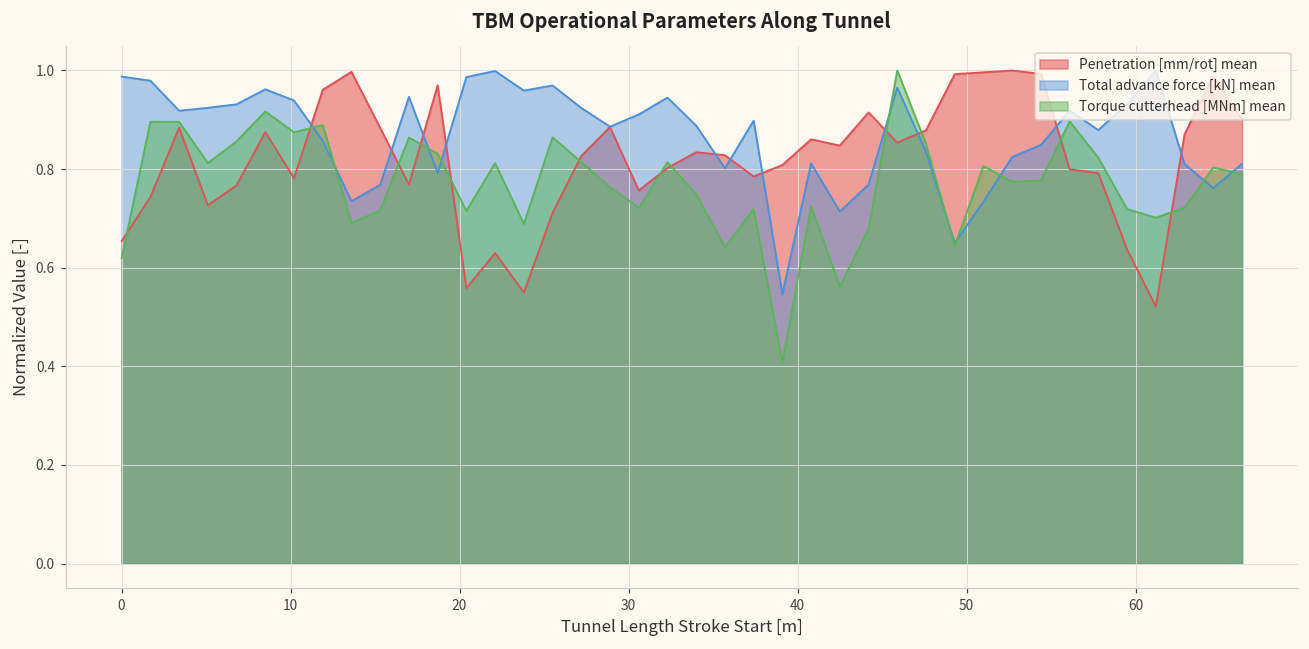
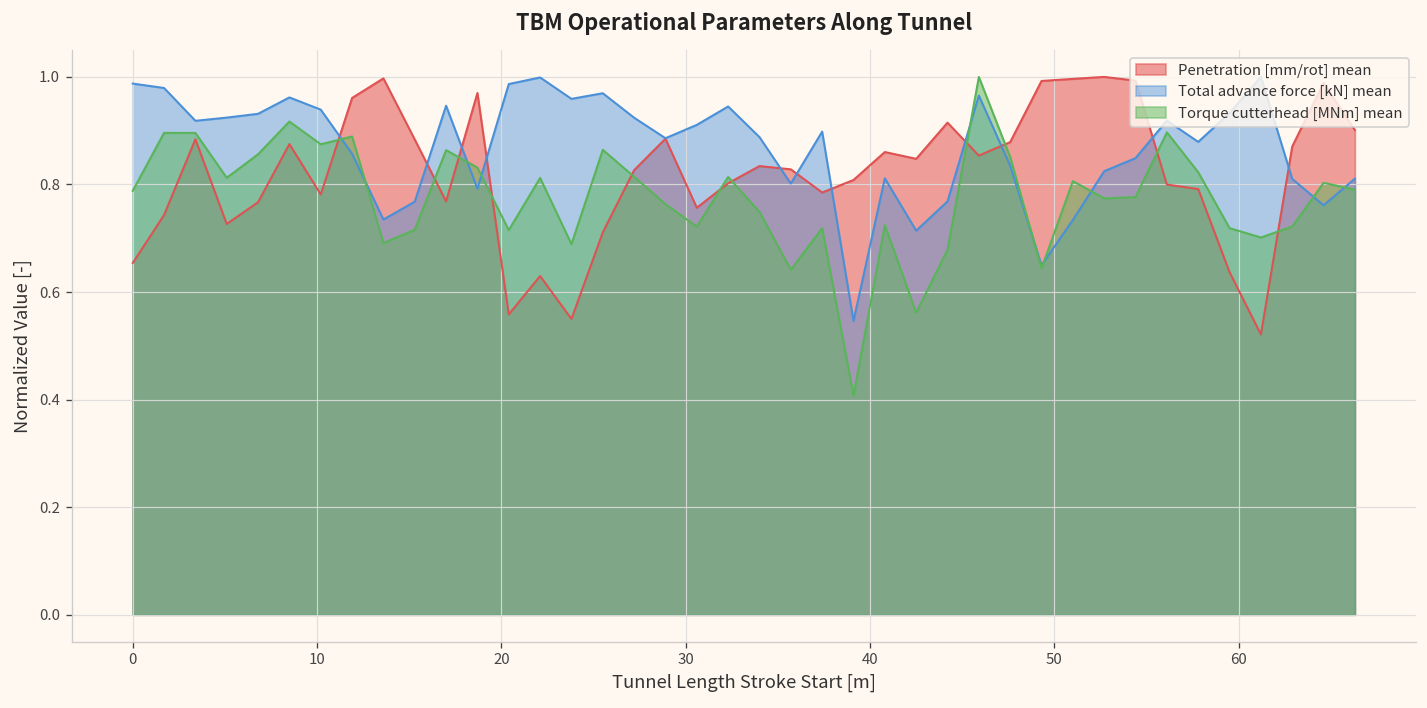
Torque cutterhead [MNm] mean, 0: 0.62 -> 0.79
